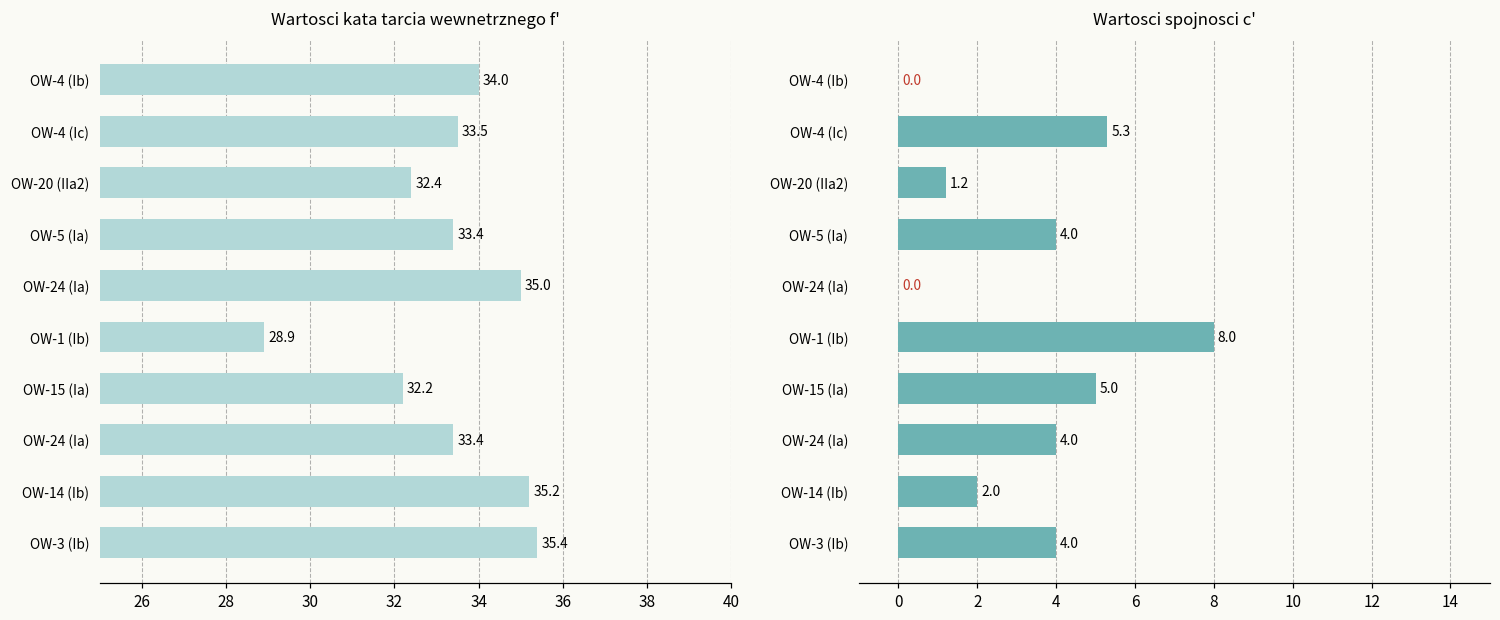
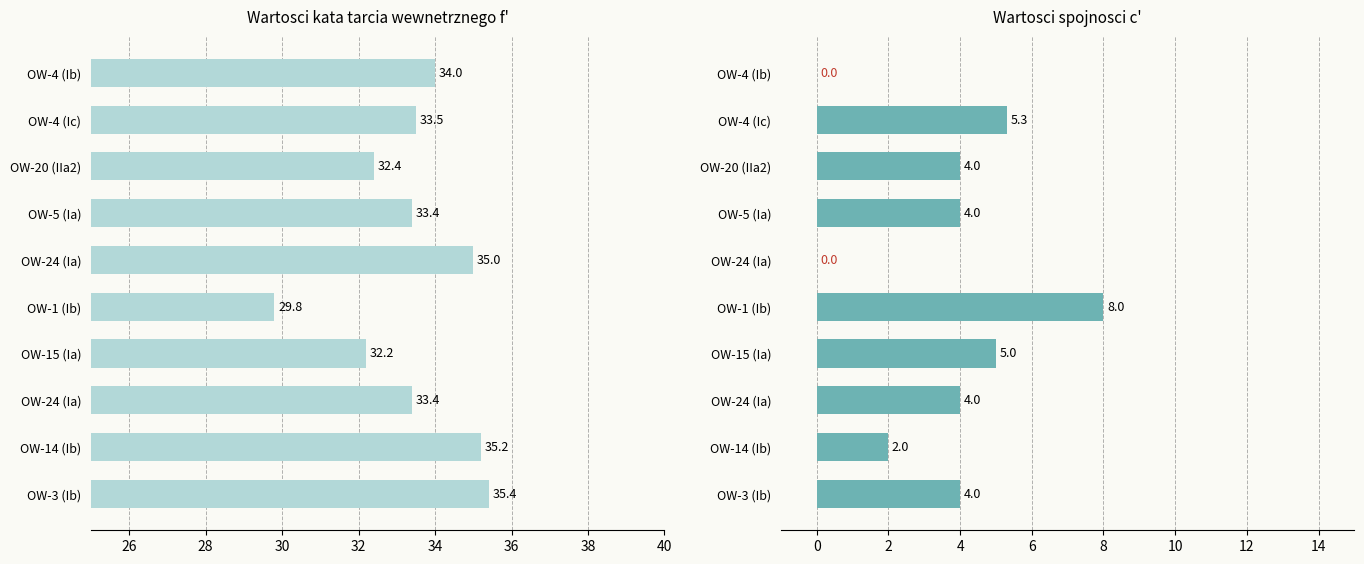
Wartosci kata tarcia wewnetrznego f', OW-1 (Ib): 28.9 -> 29.8
Wartosci spojnosci c', OW-20 (IIa2): 1.2 -> 4.0
